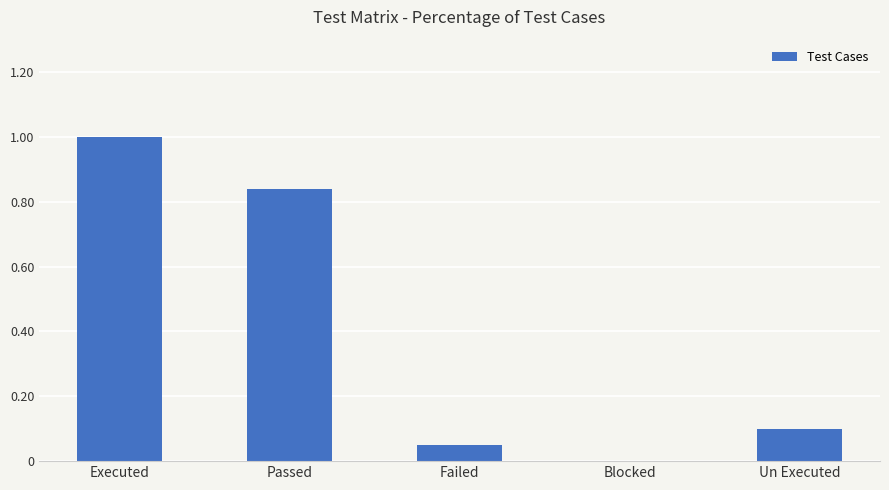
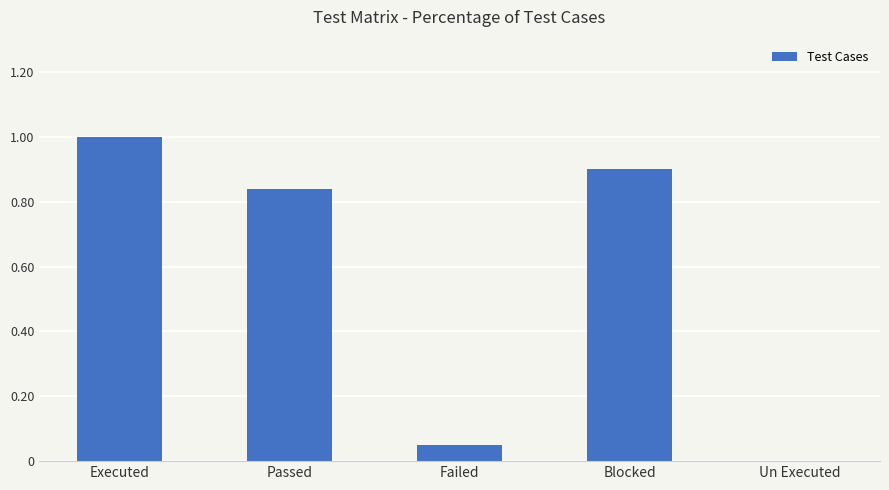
Blocked: 0.0 -> 0.9
Un Executed: 0.1 -> 0.0
